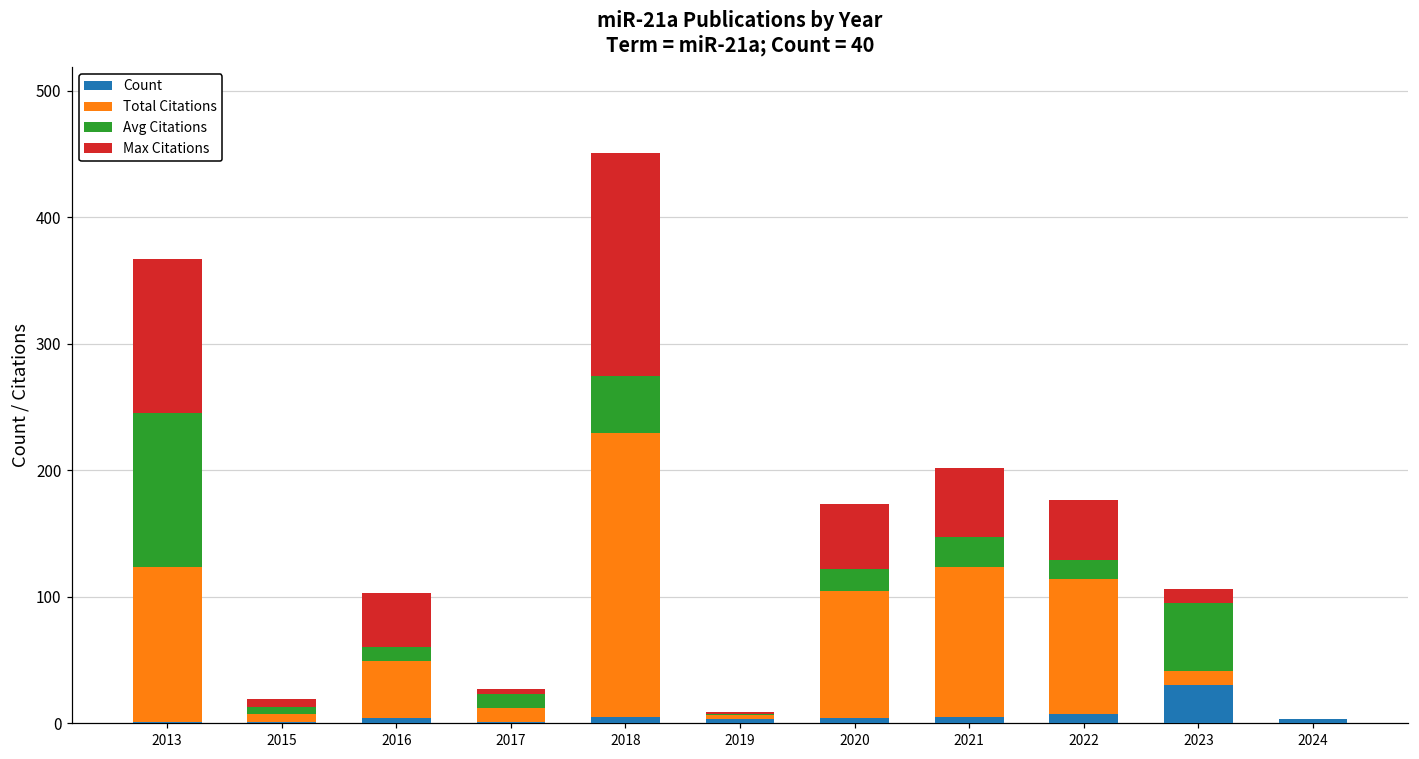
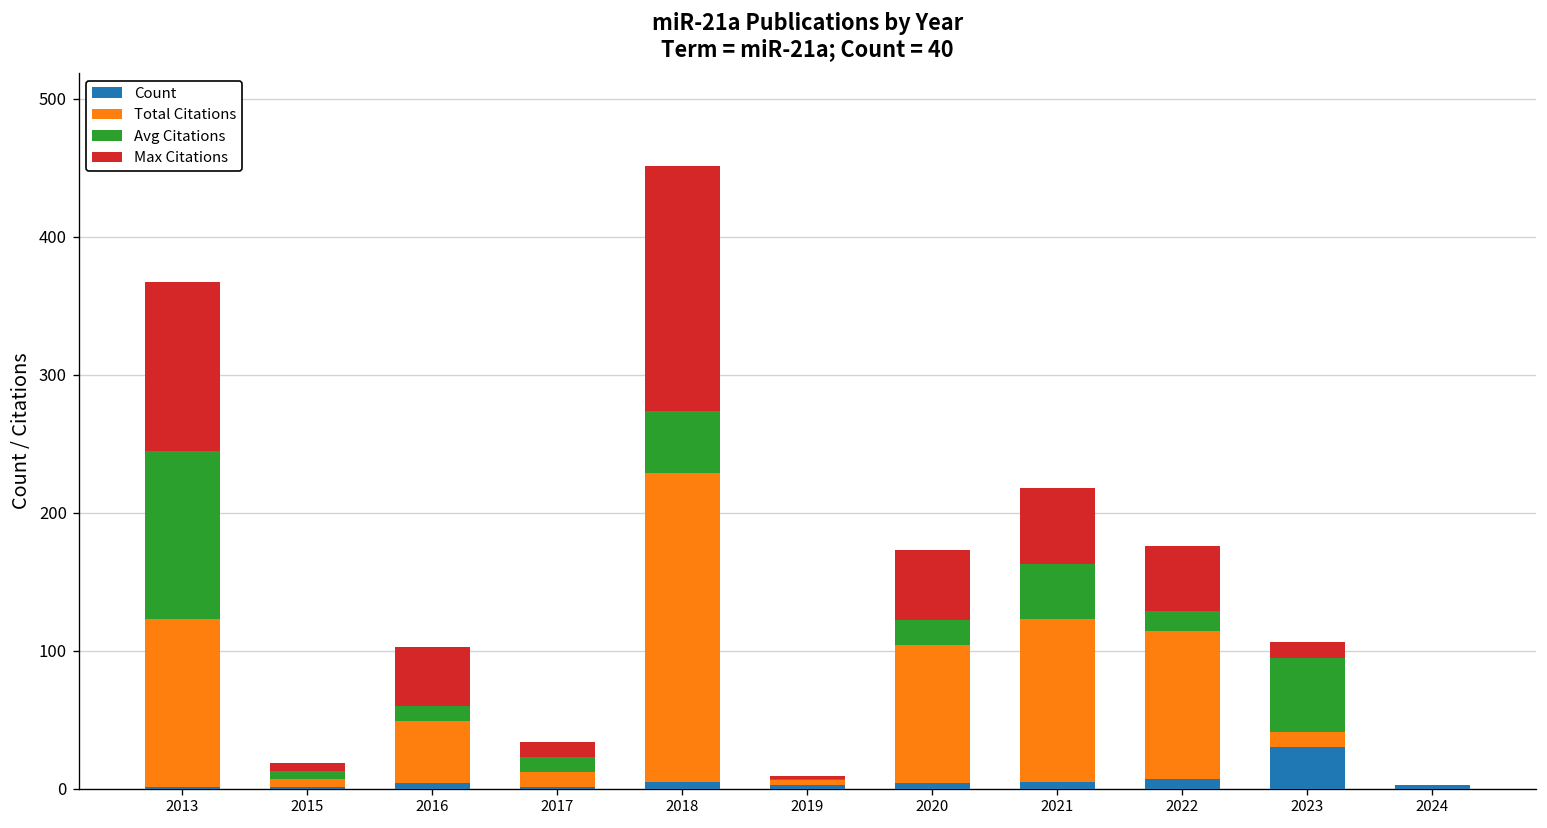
Max Citations, 2017: 4 -> 11
Avg Citations, 2021: 24 -> 40
